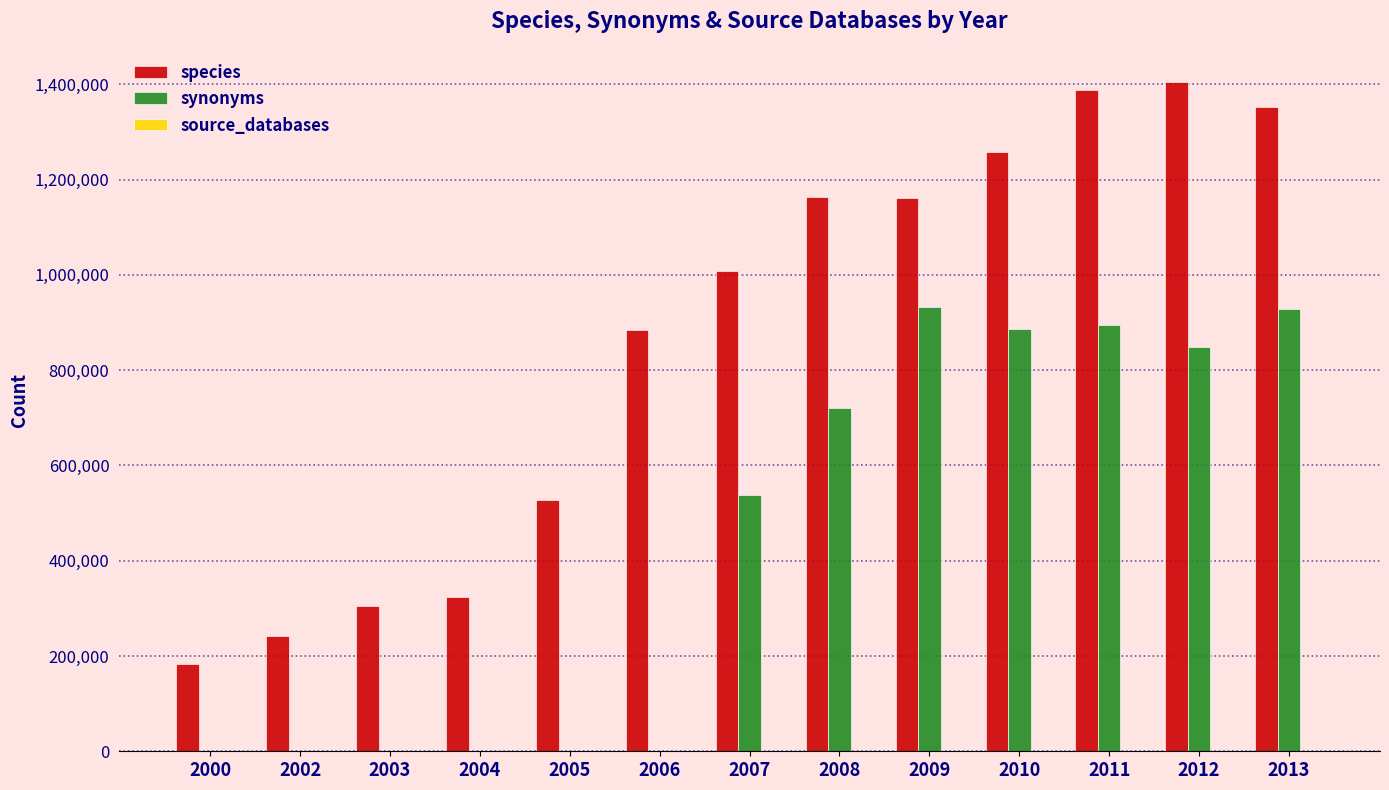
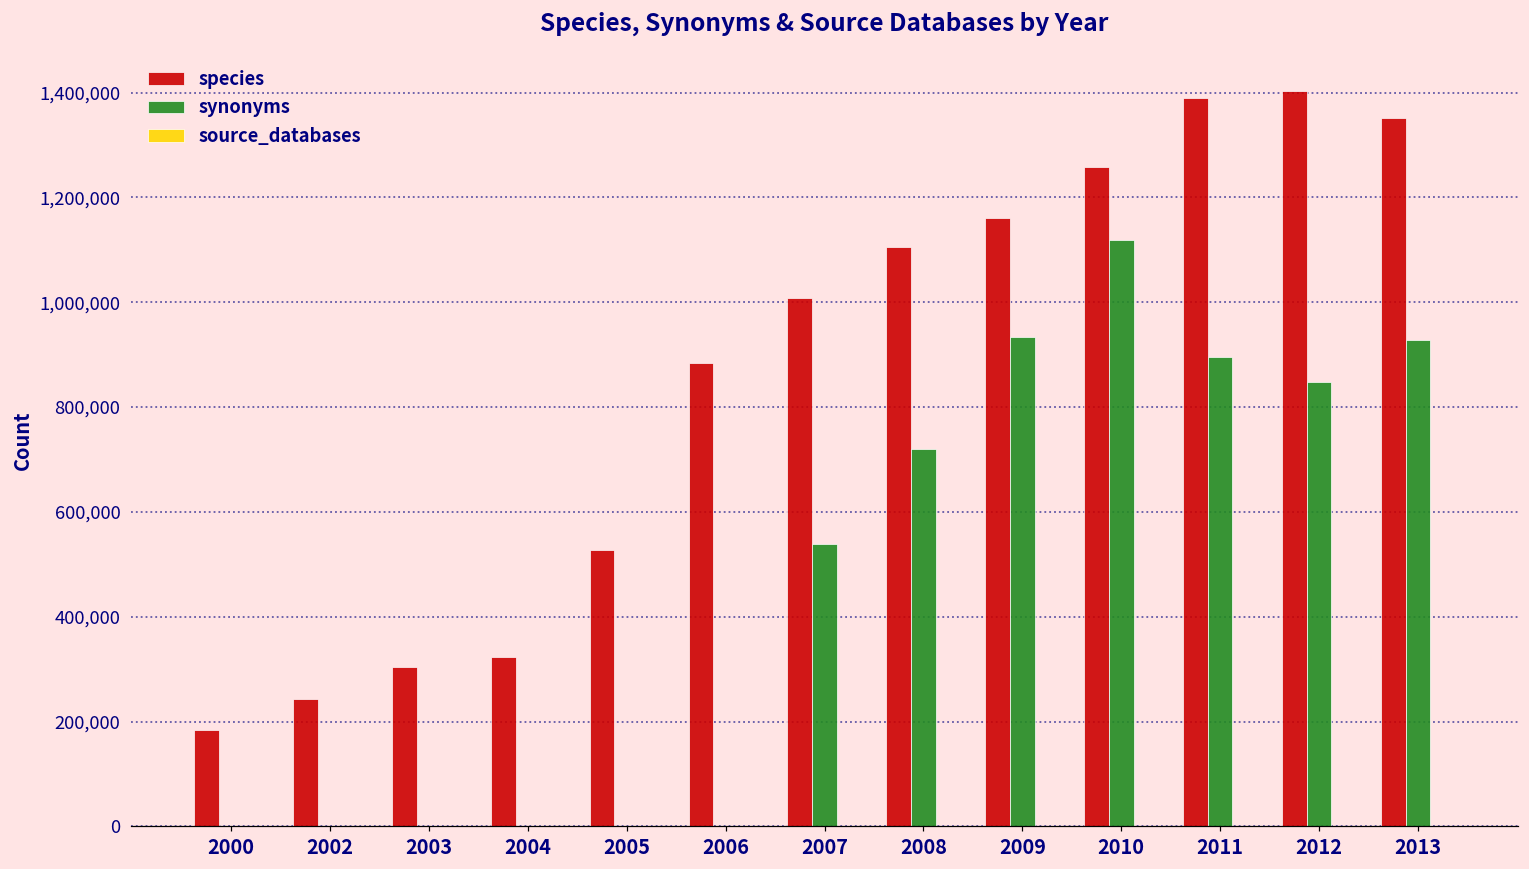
species, 2008: 1,160,000 -> 1,110,000
synonyms, 2010: 890,000 -> 1,120,000
